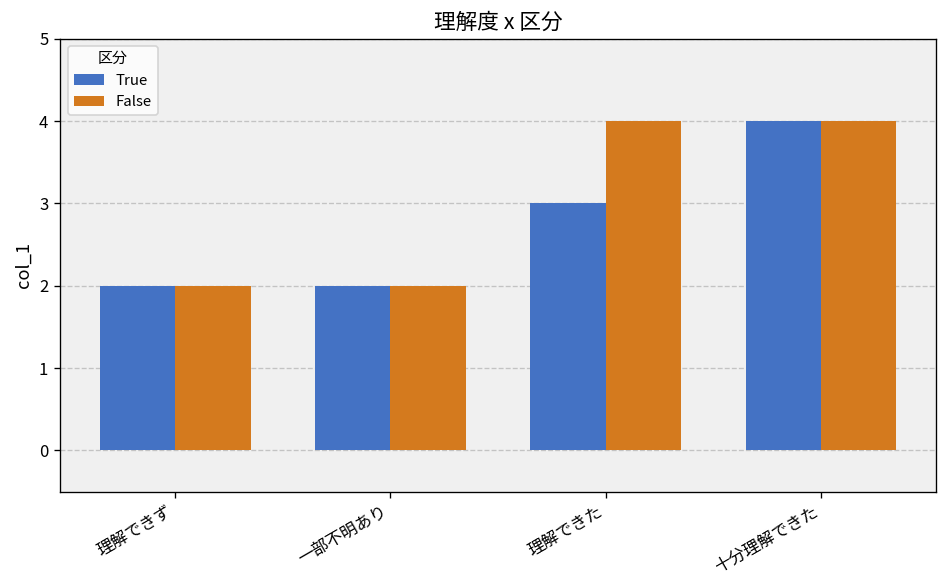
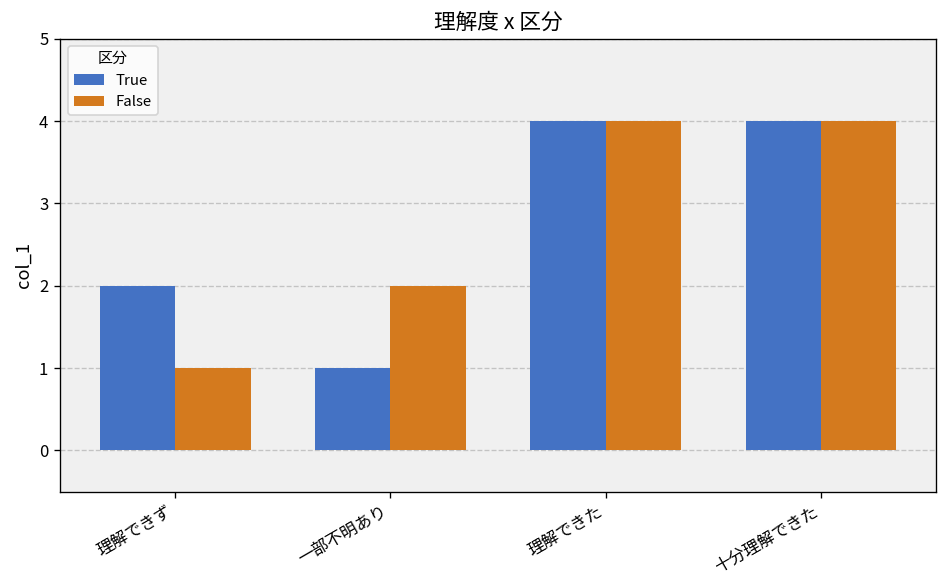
False, 理解できず: 2 -> 1
True, 一部不明あり: 2 -> 1
True, 理解できた: 3 -> 4
